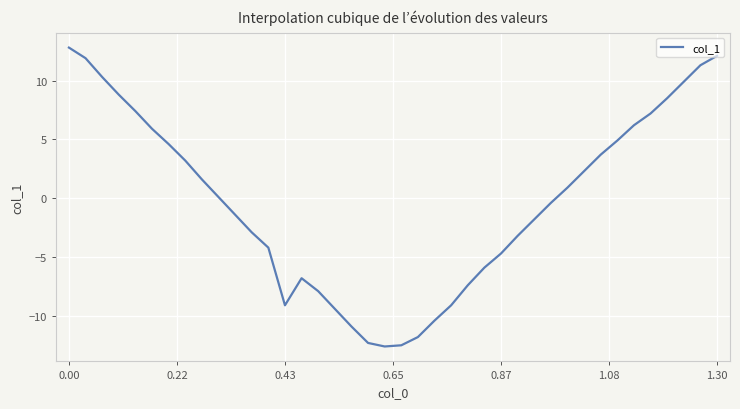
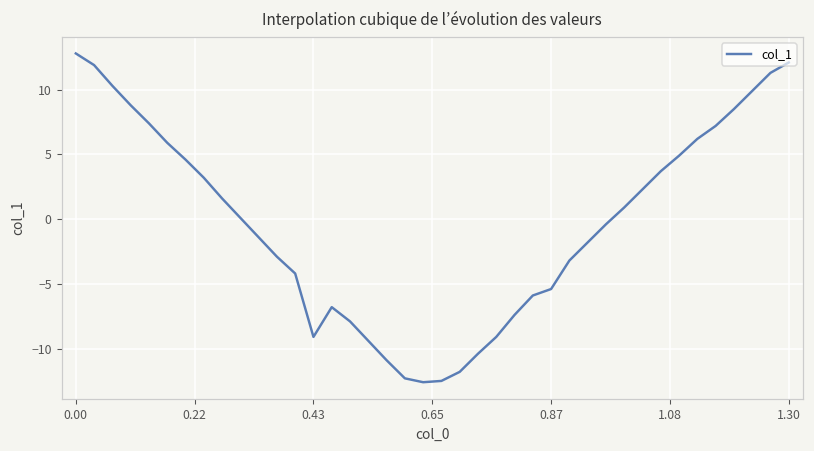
0.87: -4.7 -> -5.4
